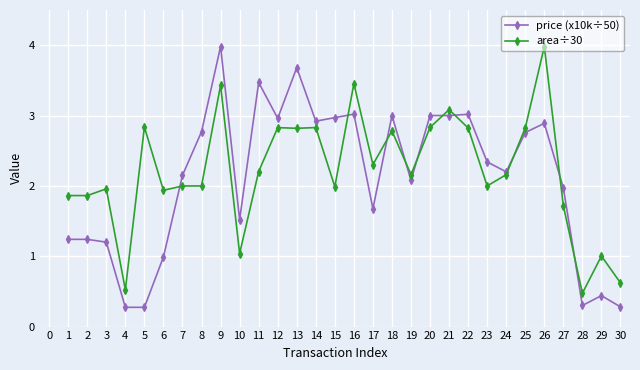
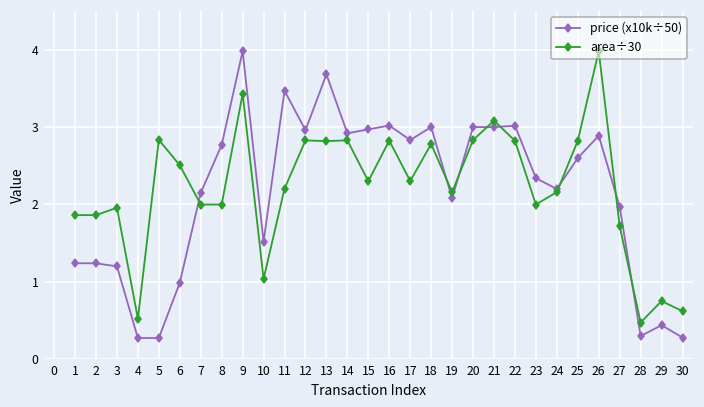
area÷30, 6: 1.9 -> 2.5
area÷30, 15: 2.0 -> 2.3
area÷30, 16: 3.5 -> 2.8
price (x10k÷50), 17: 1.7 -> 2.8
price (x10k÷50), 25: 2.8 -> 2.6
area÷30, 29: 1.0 -> 0.8
